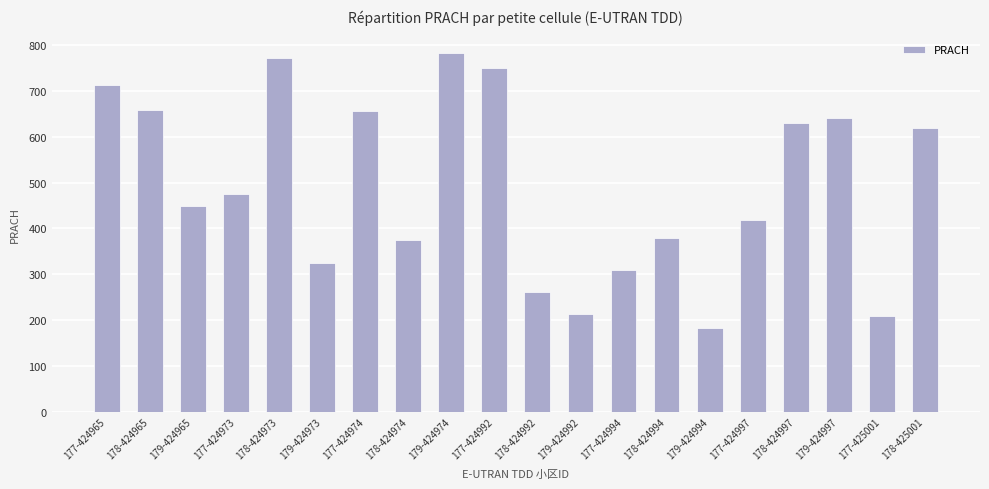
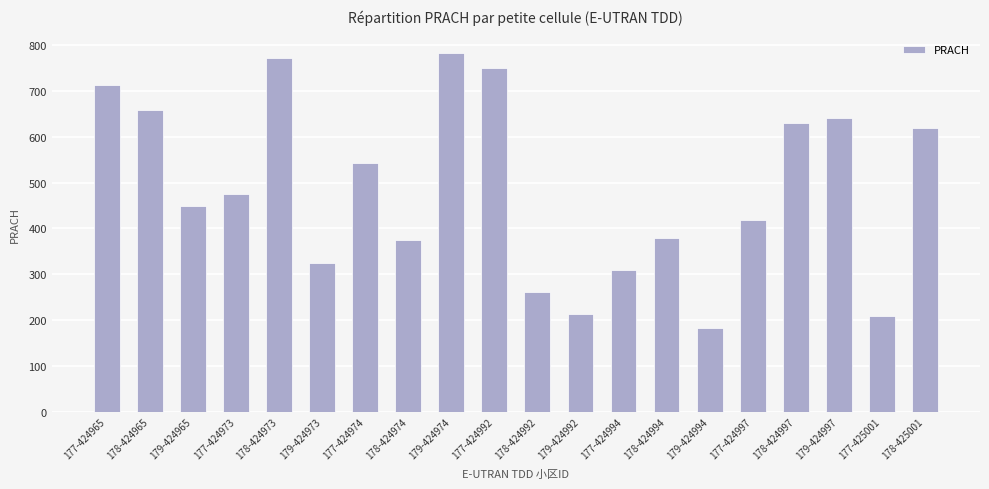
177-424974: 660 -> 540
